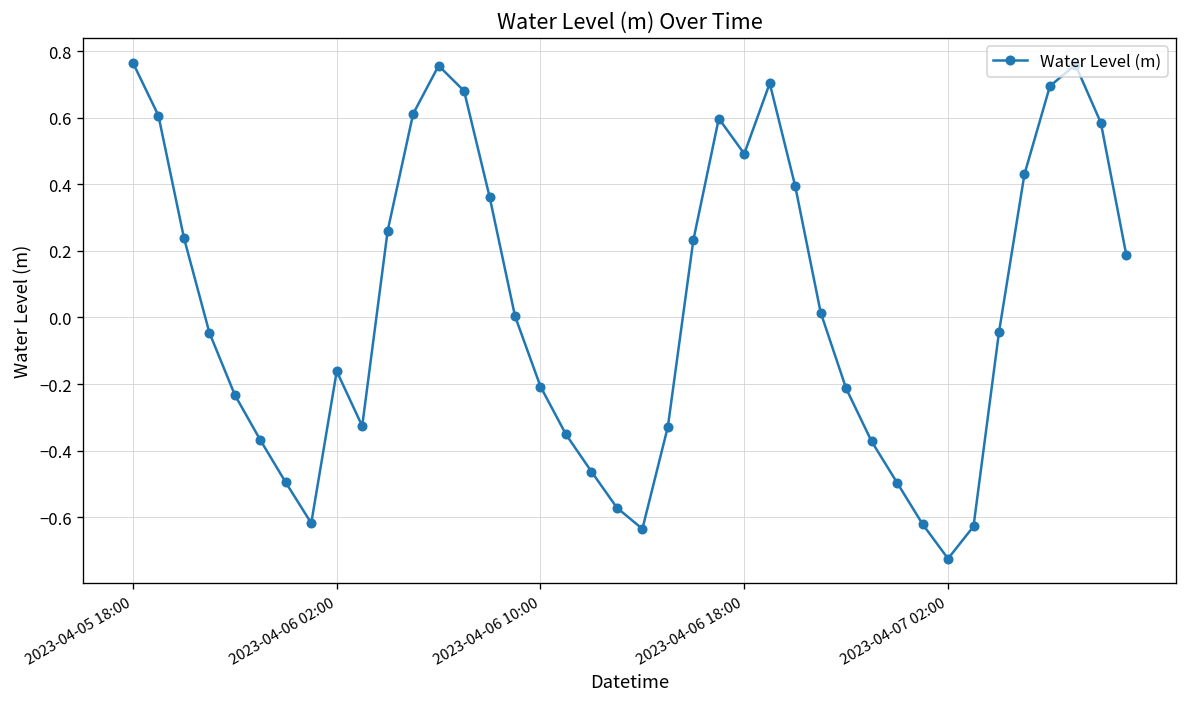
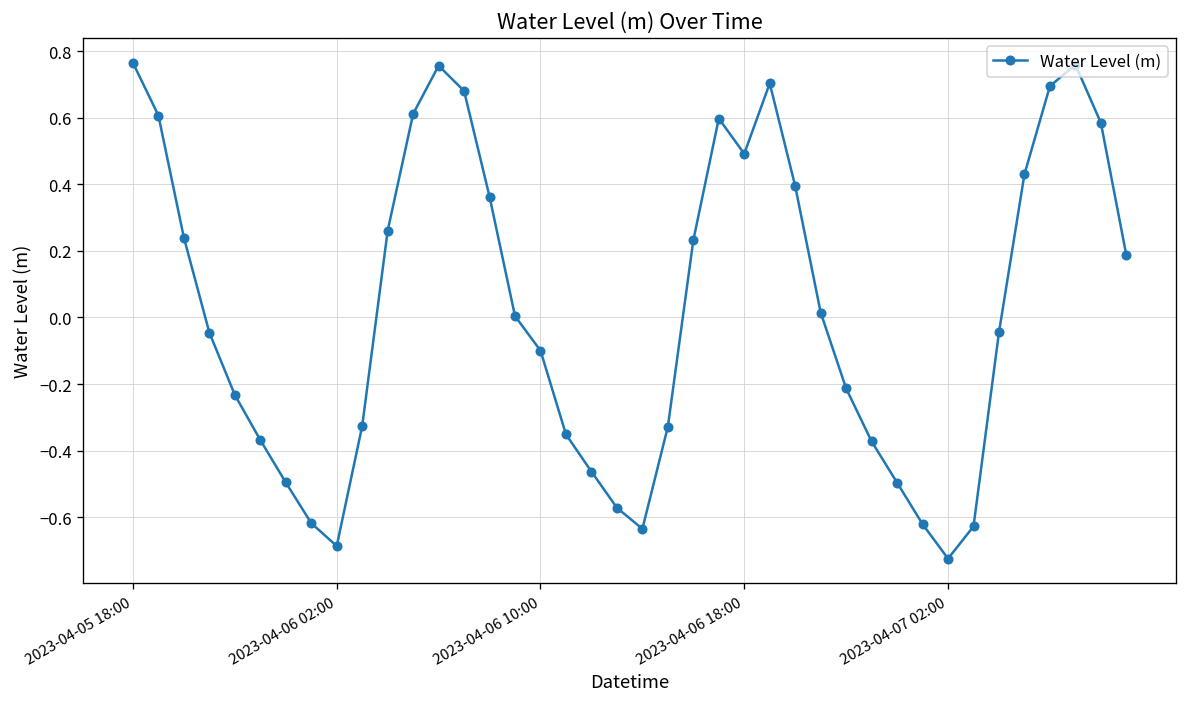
2023-04-06 02:00: -0.16 -> -0.69
2023-04-06 10:00: -0.21 -> -0.10
